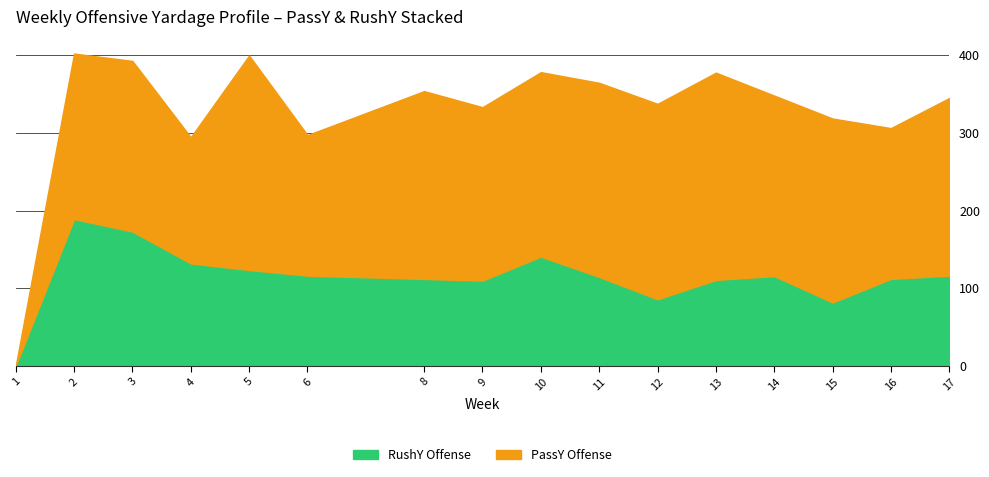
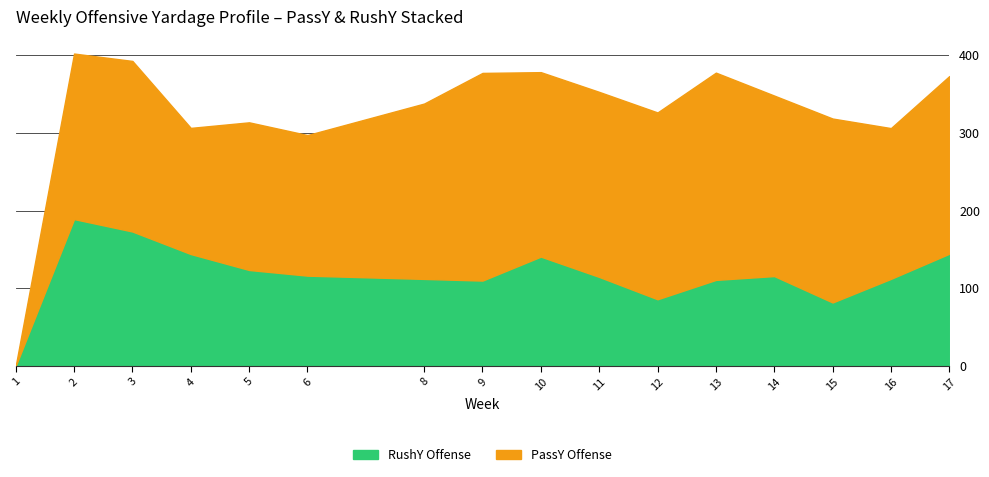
RushY Offense, 4: 130 -> 140
PassY Offense, 5: 280 -> 190
PassY Offense, 8: 240 -> 230
PassY Offense, 9: 220 -> 270
PassY Offense, 11: 250 -> 240
PassY Offense, 12: 250 -> 240
RushY Offense, 17: 120 -> 140
